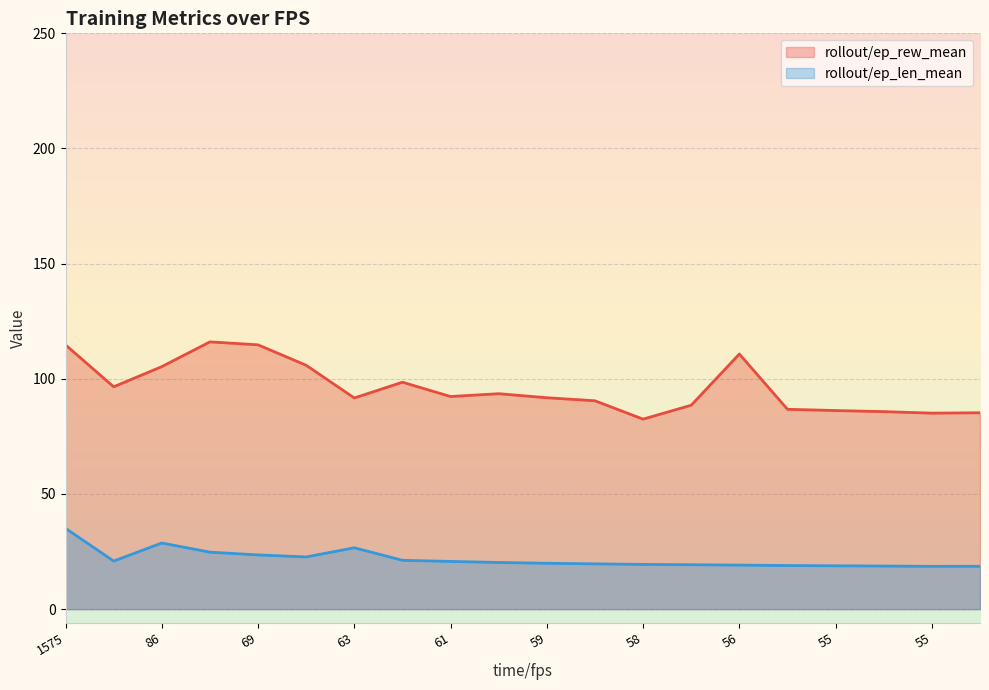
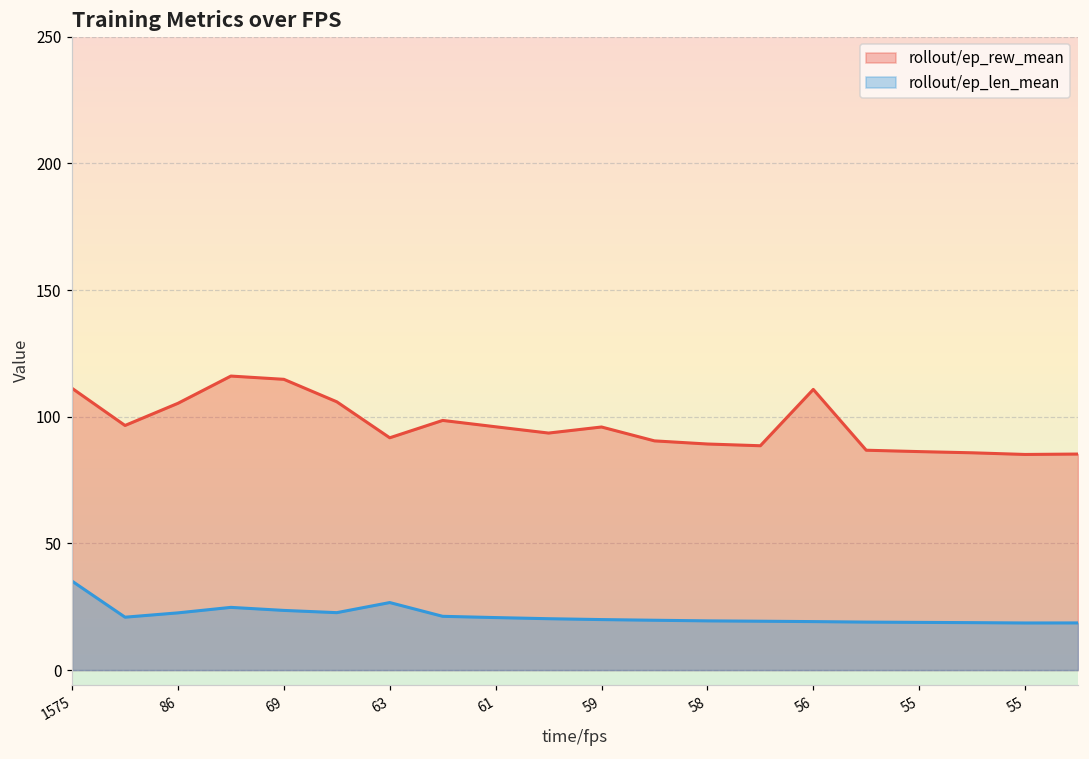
rollout/ep_rew_mean, 1575: 115 -> 111
rollout/ep_len_mean, 86: 29 -> 23
rollout/ep_rew_mean, 61: 92 -> 96
rollout/ep_rew_mean, 59: 92 -> 96
rollout/ep_rew_mean, 58: 83 -> 89
